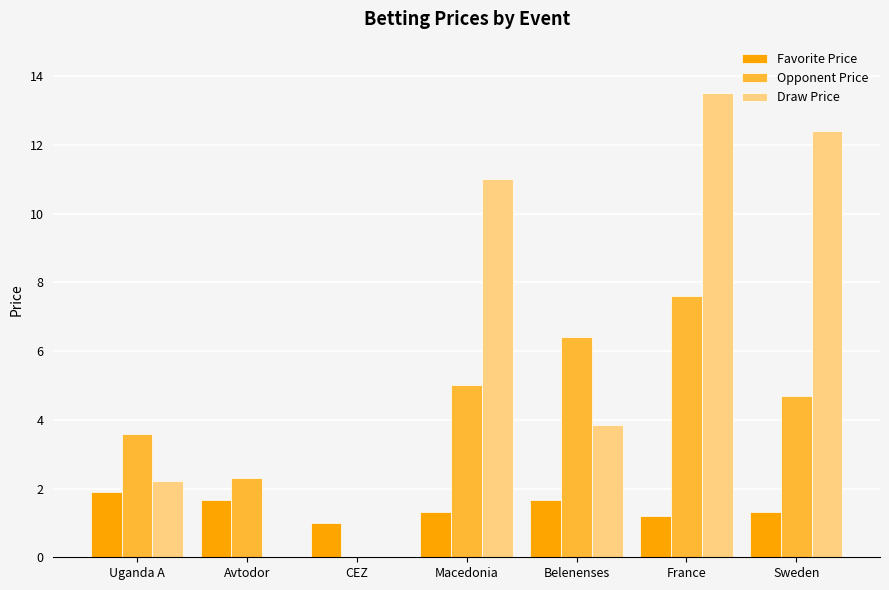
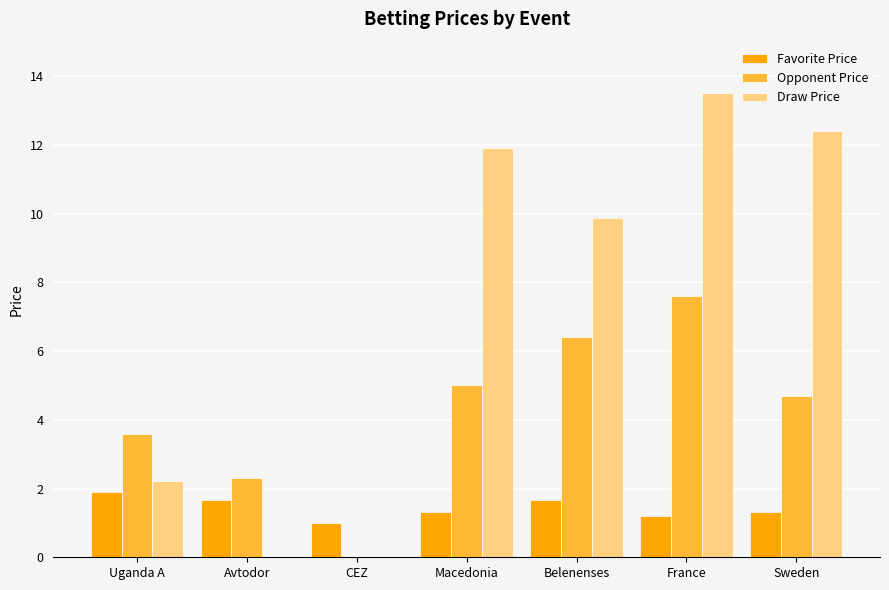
Draw Price, Macedonia: 11.0 -> 11.9
Draw Price, Belenenses: 3.9 -> 9.9
